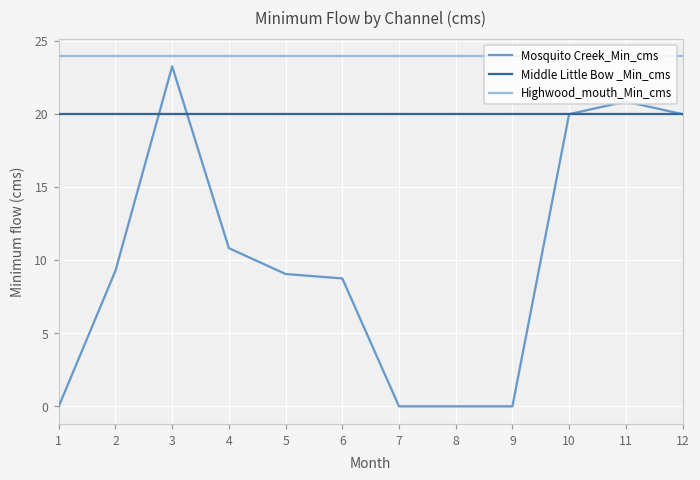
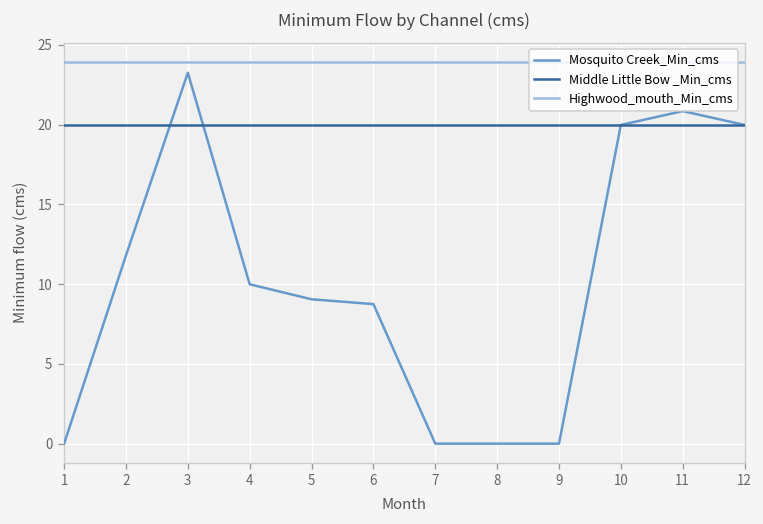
Mosquito Creek_Min_cms, 2: 9.3 -> 11.8
Mosquito Creek_Min_cms, 4: 10.8 -> 10.0
